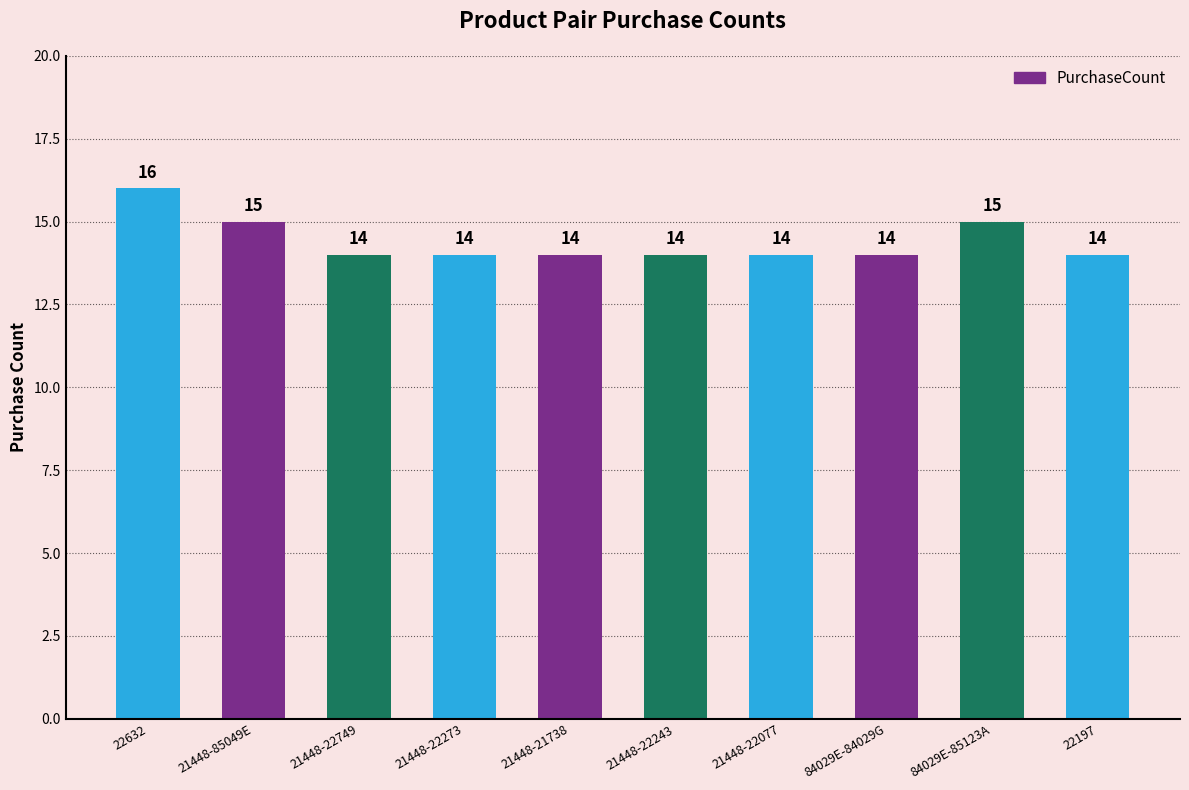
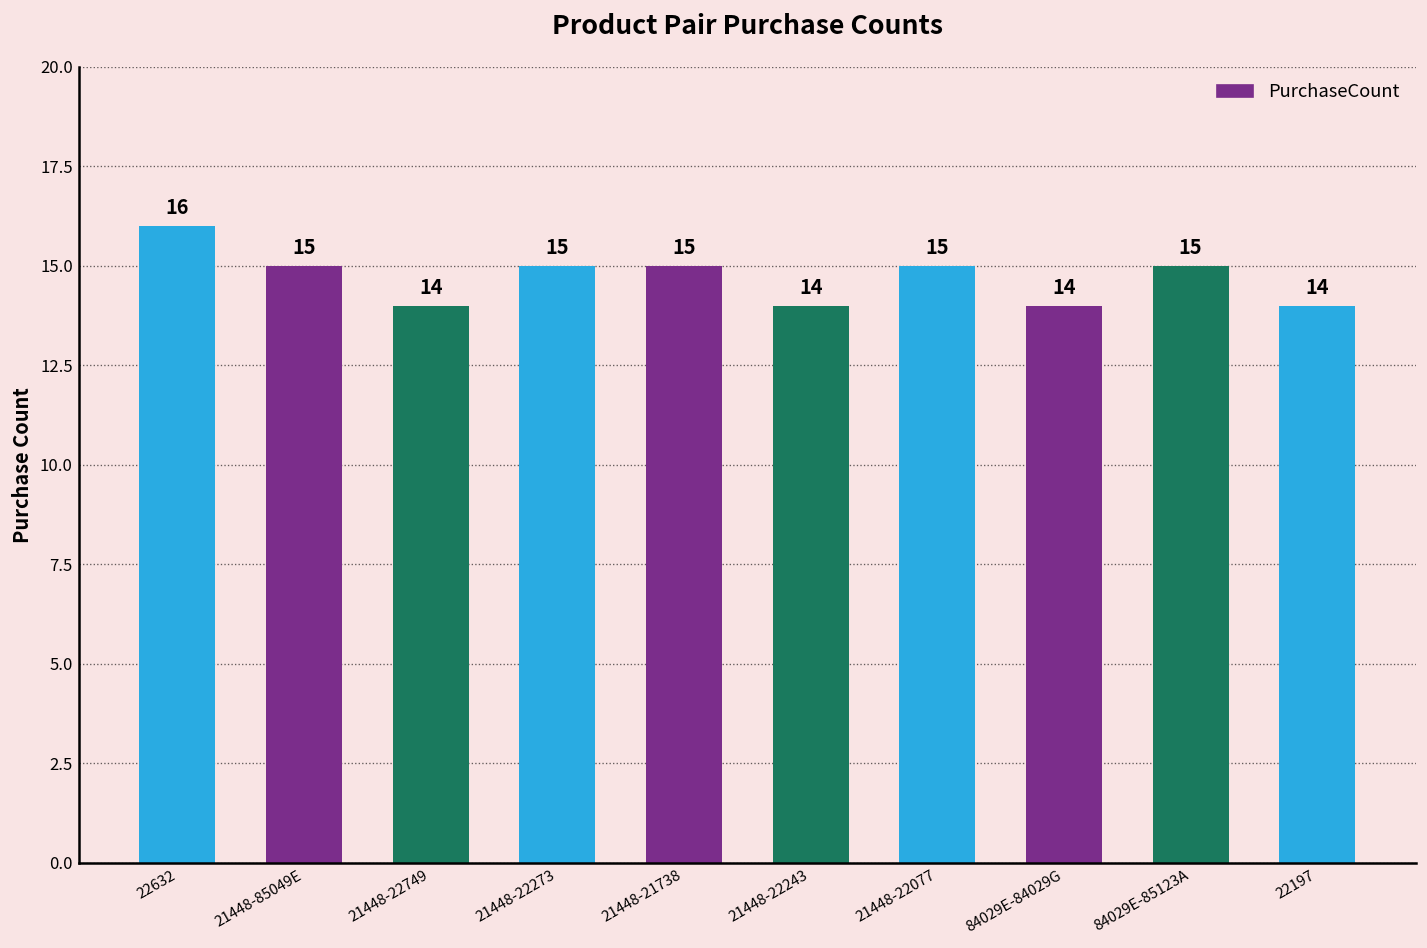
21448-22273: 14 -> 15
21448-21738: 14 -> 15
21448-22077: 14 -> 15
